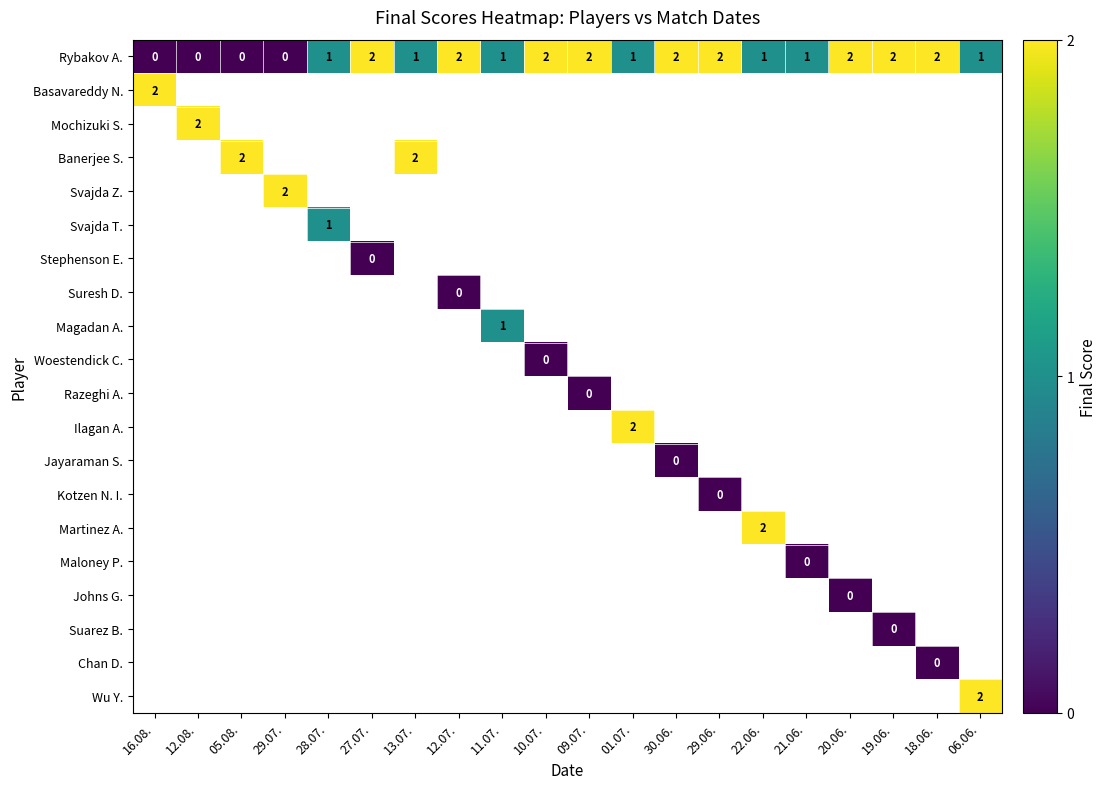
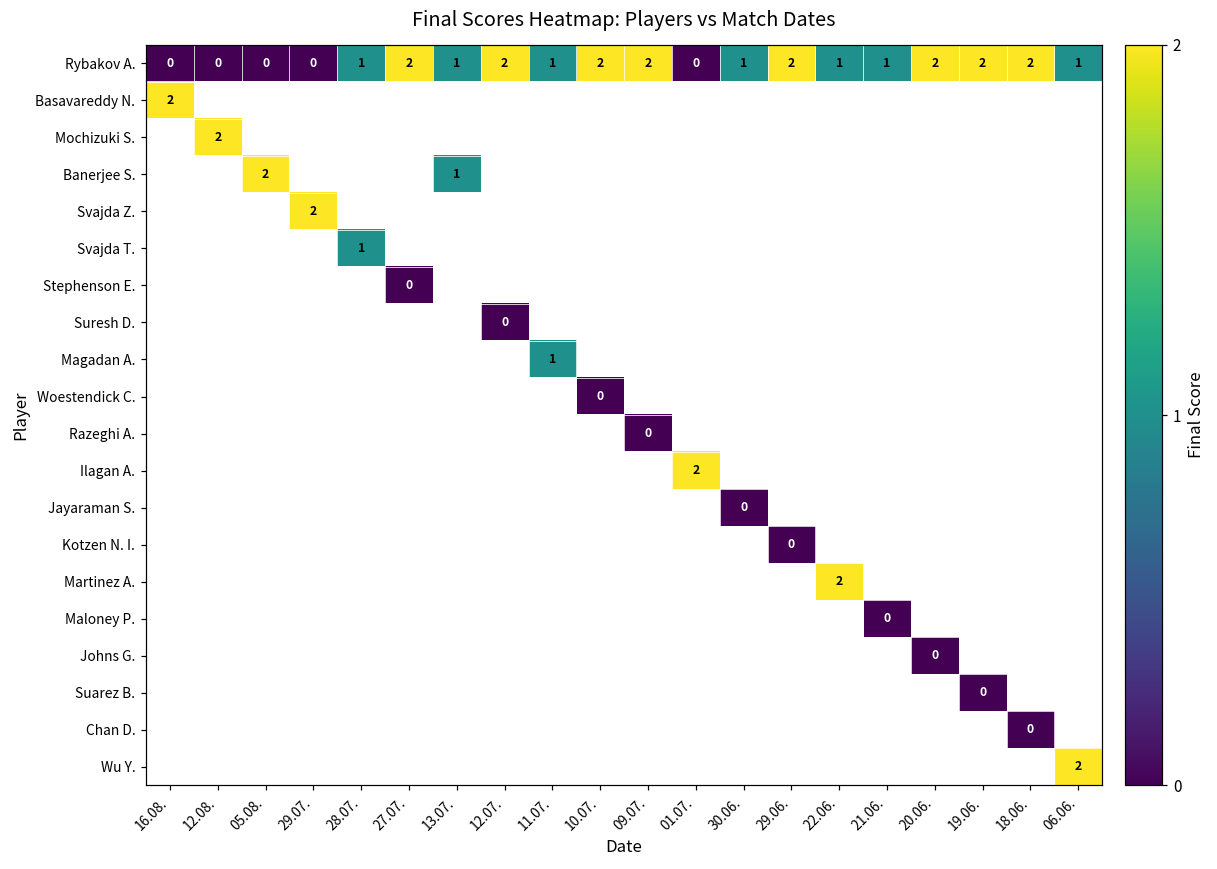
Rybakov A., 01.07.: 1 -> 0
Rybakov A., 30.06.: 2 -> 1
Banerjee S., 13.07.: 2 -> 1
